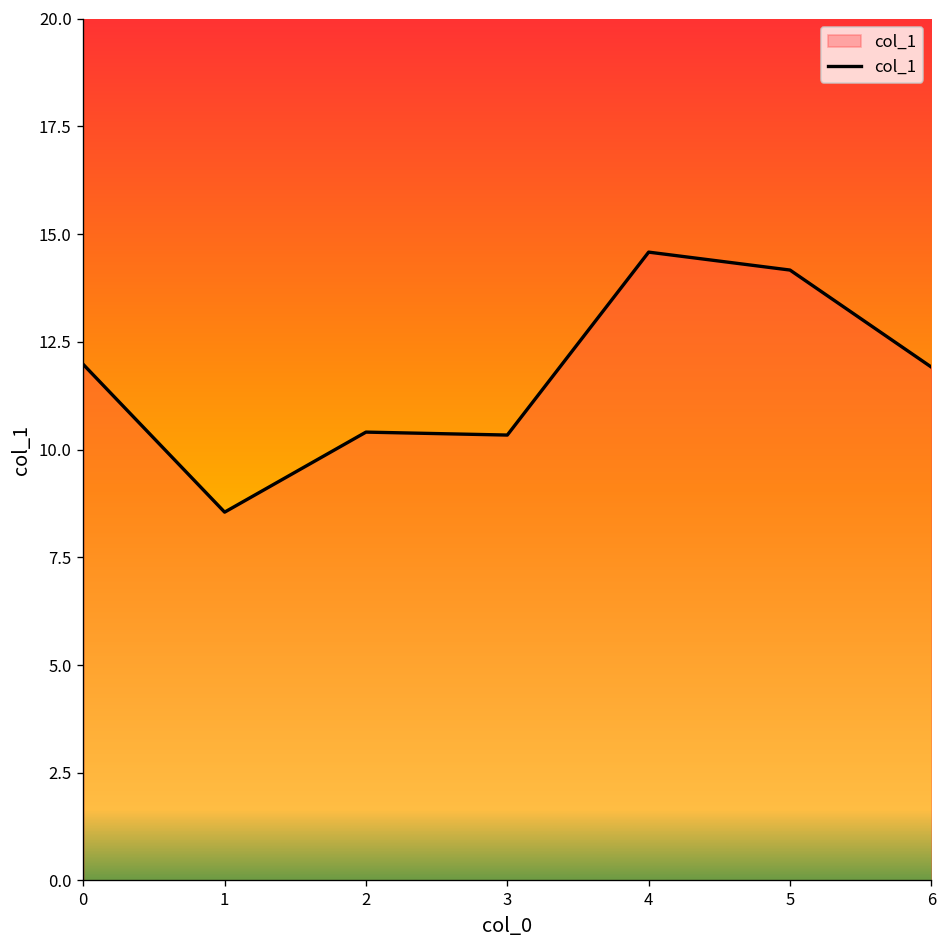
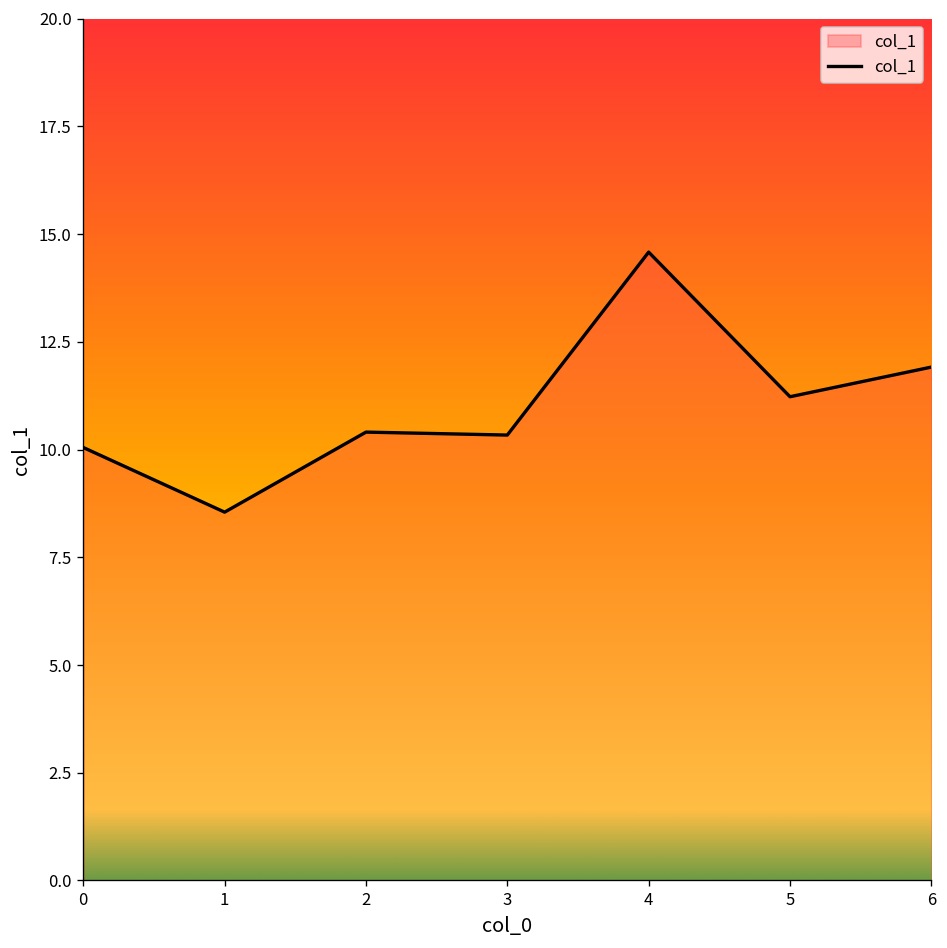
0: 12.0 -> 10.0
5: 14.2 -> 11.2
